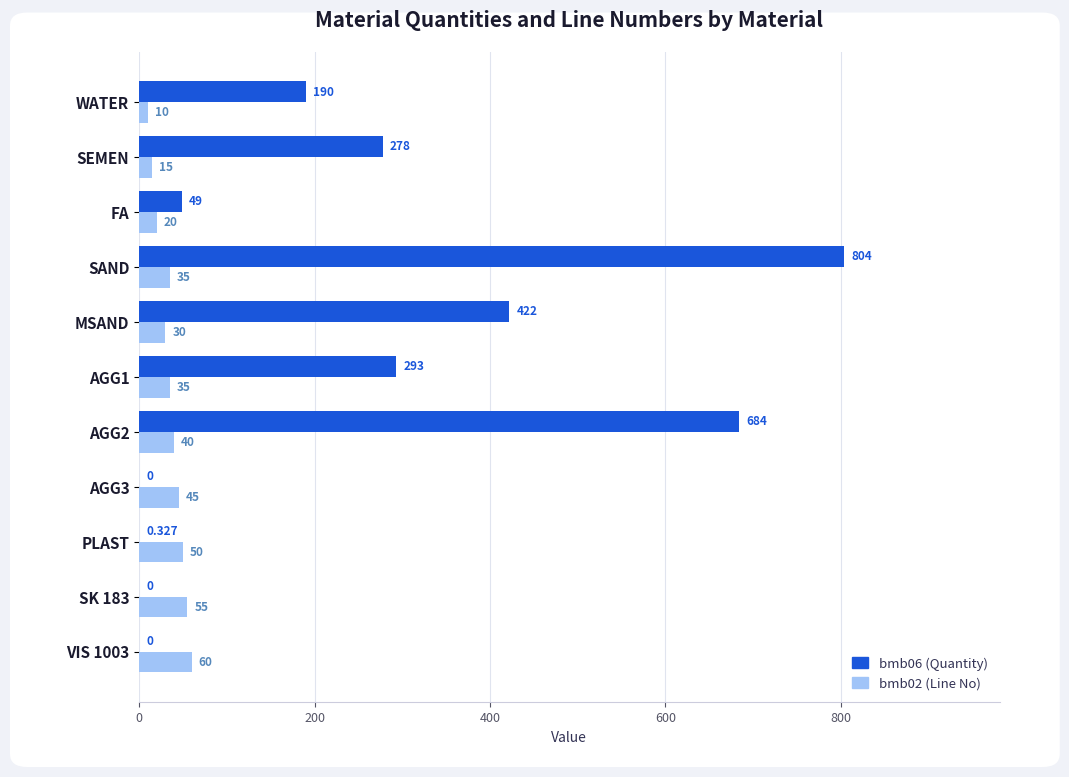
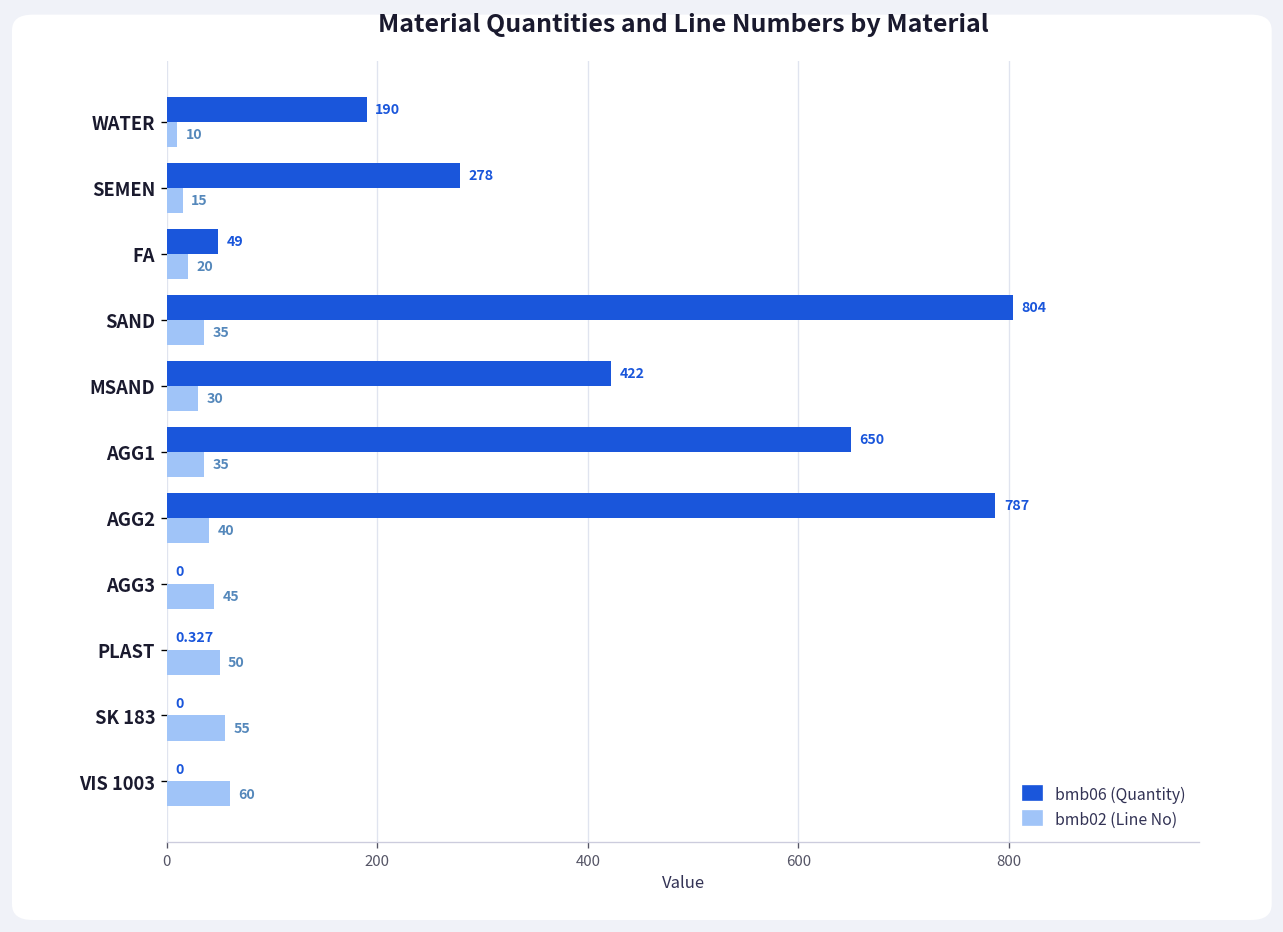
bmb06 (Quantity), AGG1: 293 -> 650
bmb06 (Quantity), AGG2: 684 -> 787
